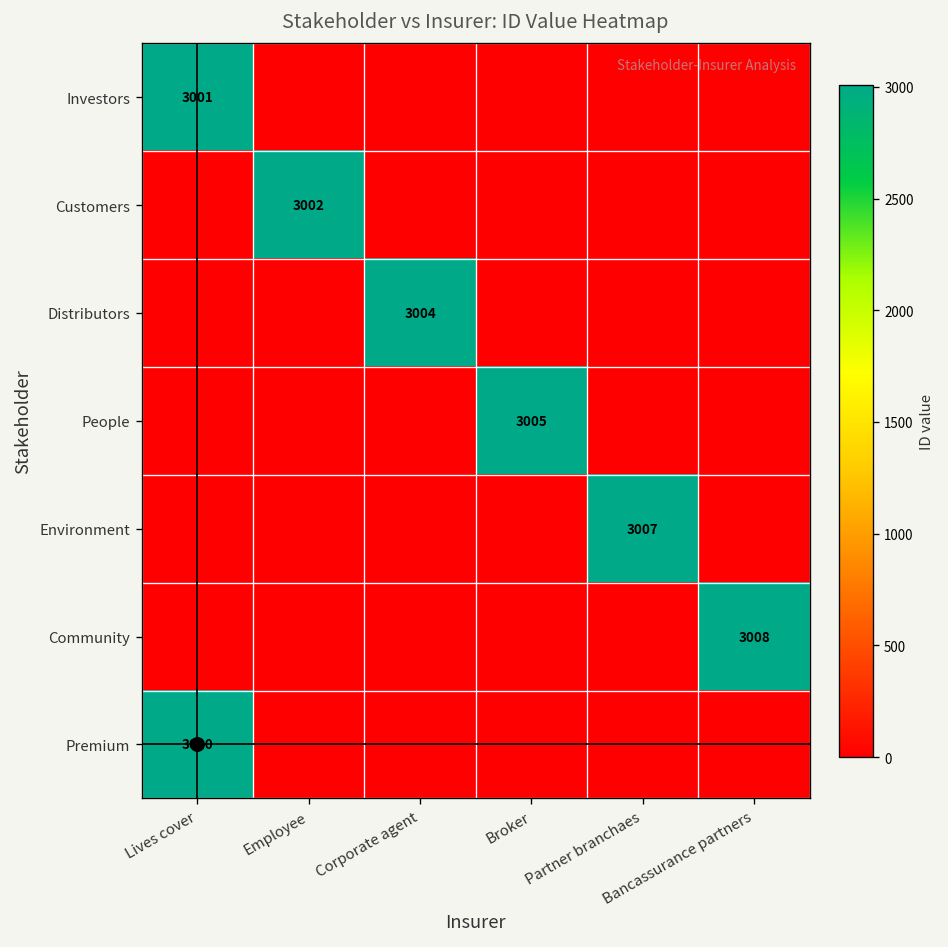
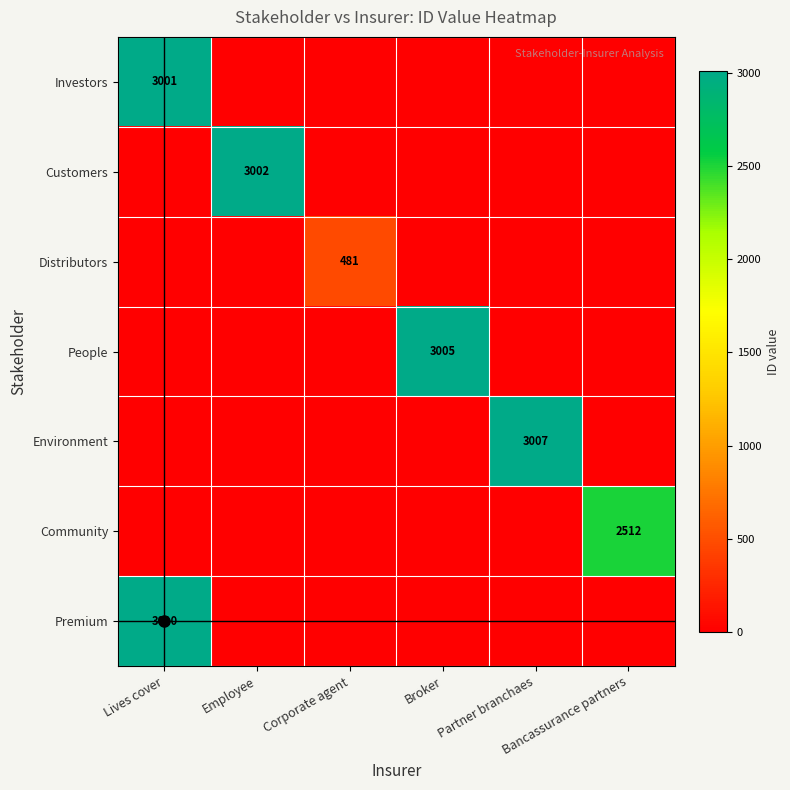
Distributors, Corporate agent: 3004 -> 481
Community, Bancassurance partners: 3008 -> 2512
